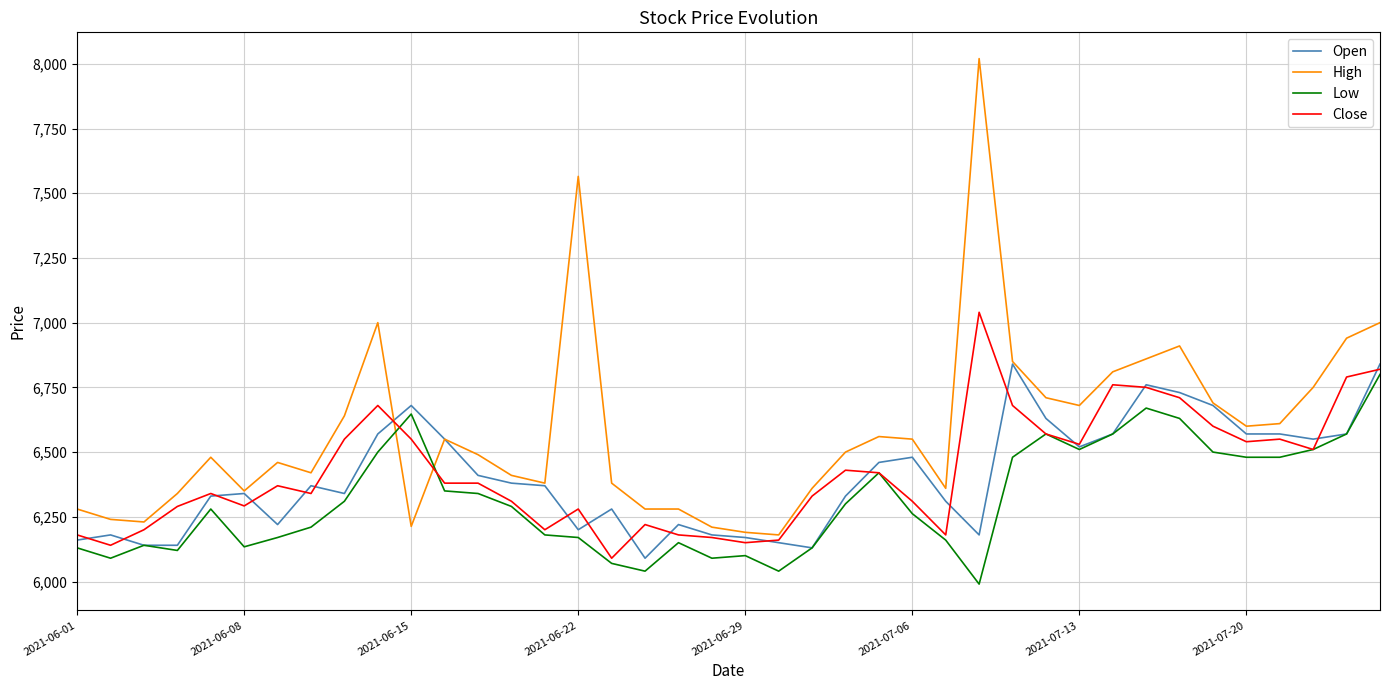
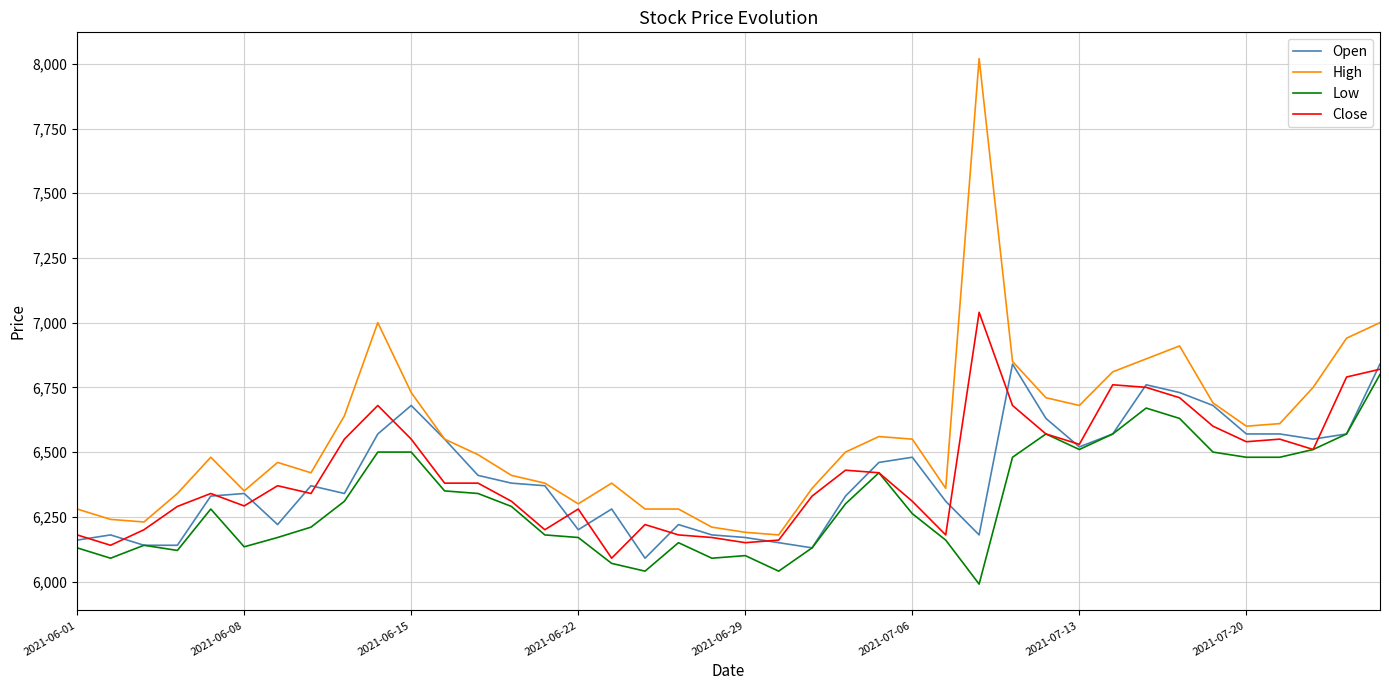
High, 2021-06-15: 6,210 -> 6,730
Low, 2021-06-15: 6,650 -> 6,500
High, 2021-06-22: 7,570 -> 6,300
